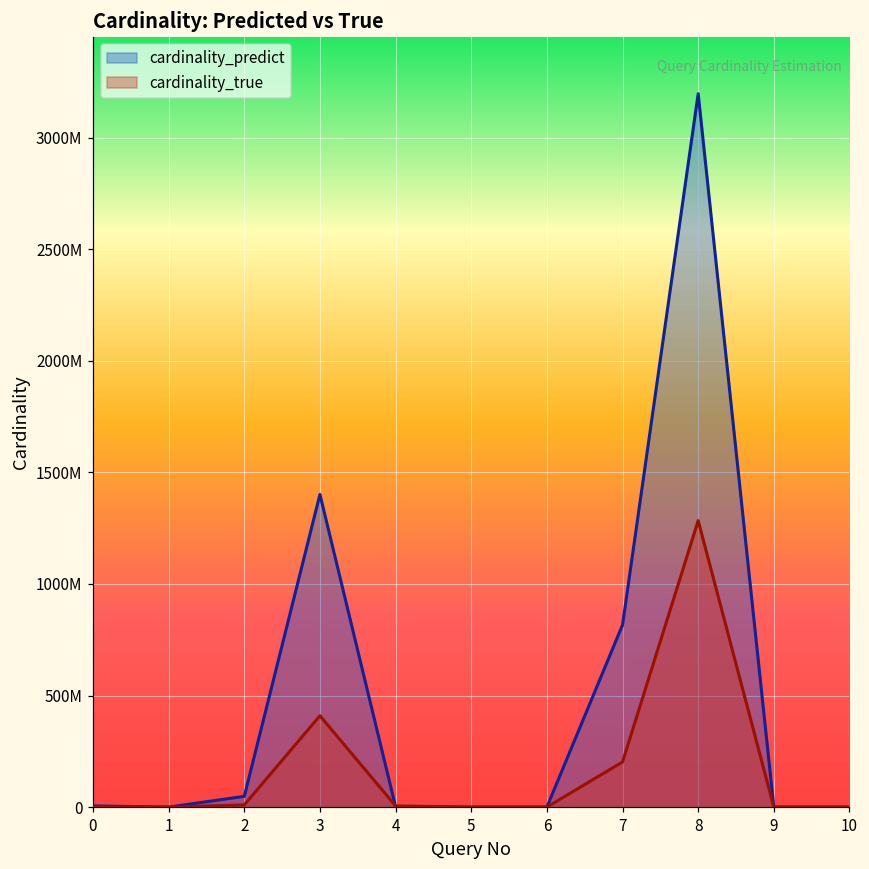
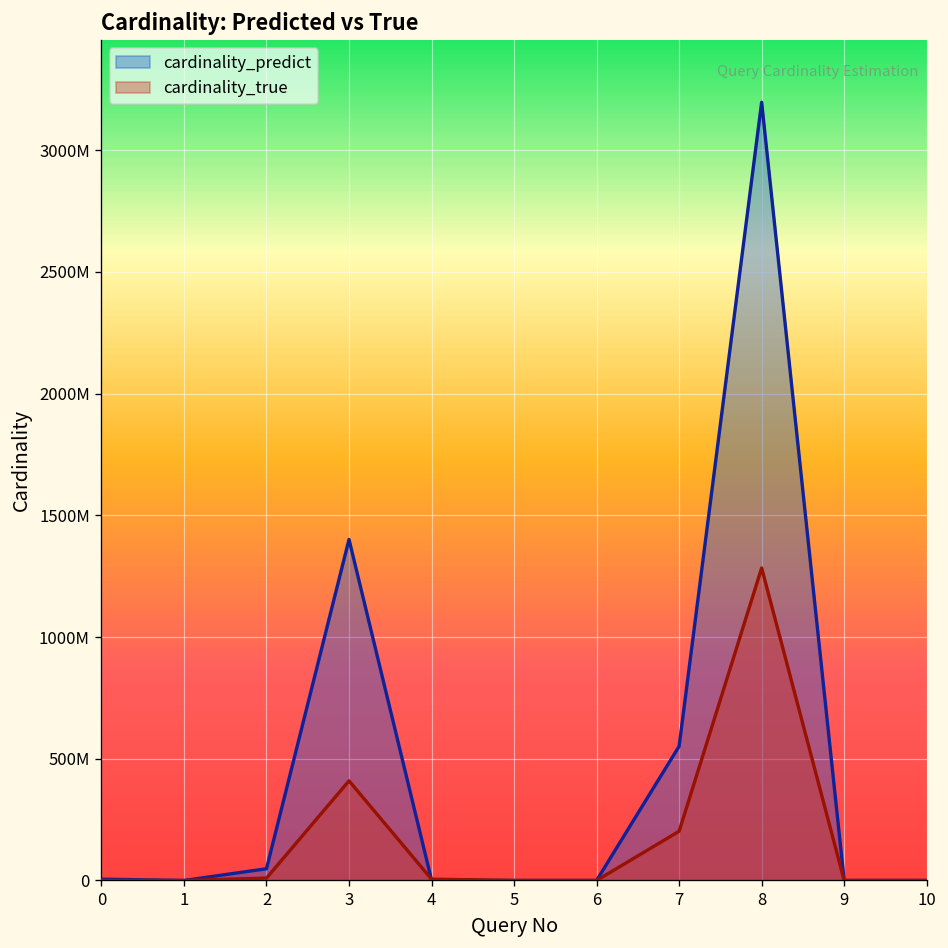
cardinality_predict, 7: 820000000 -> 550000000
